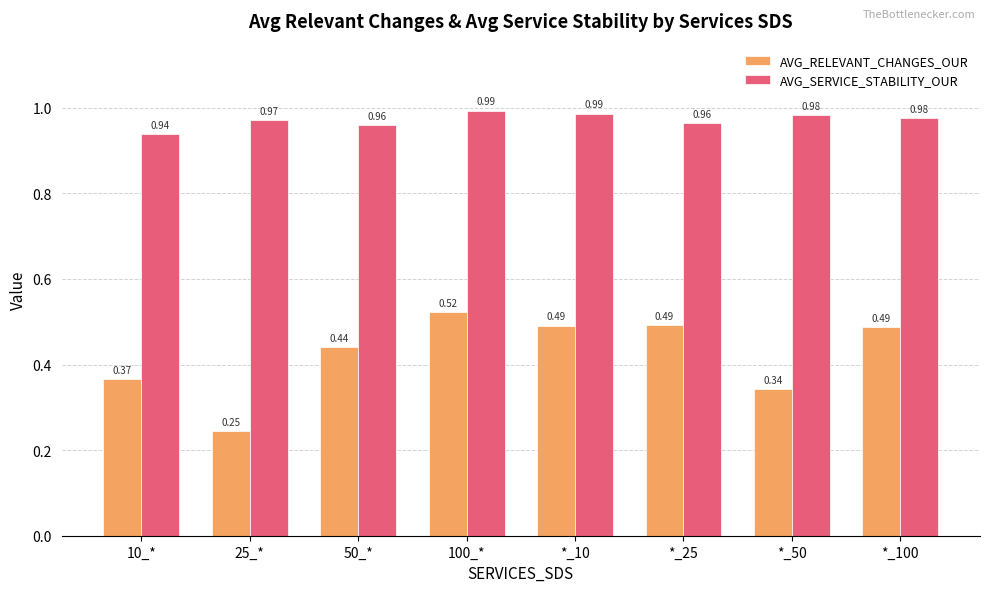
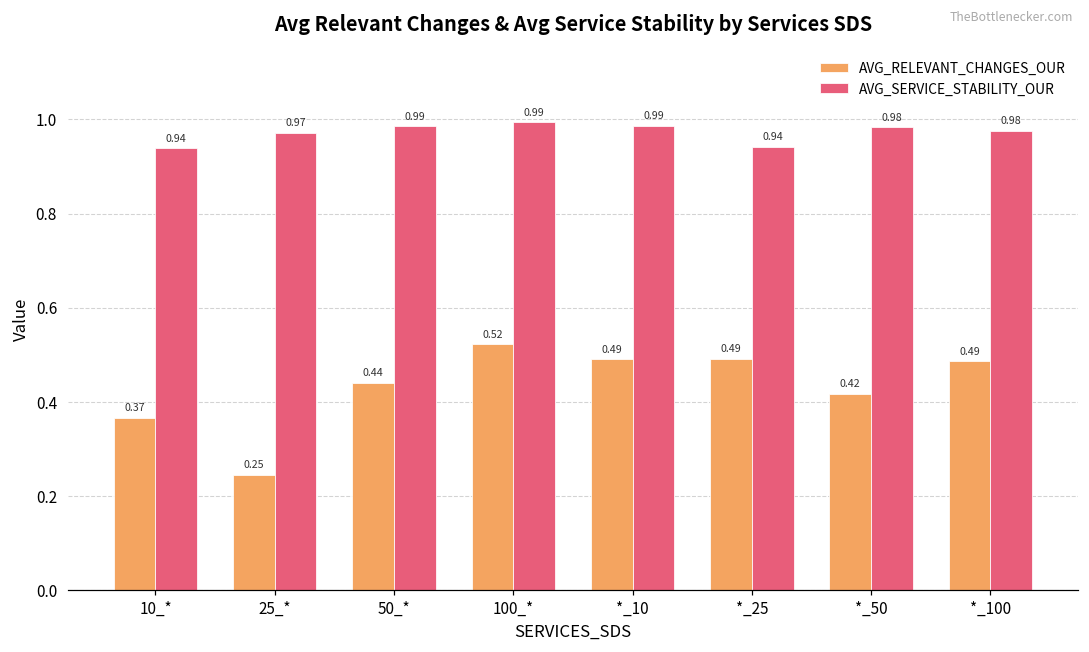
AVG_SERVICE_STABILITY_OUR, 50_*: 0.96 -> 0.99
AVG_SERVICE_STABILITY_OUR, *_25: 0.96 -> 0.94
AVG_RELEVANT_CHANGES_OUR, *_50: 0.34 -> 0.42
